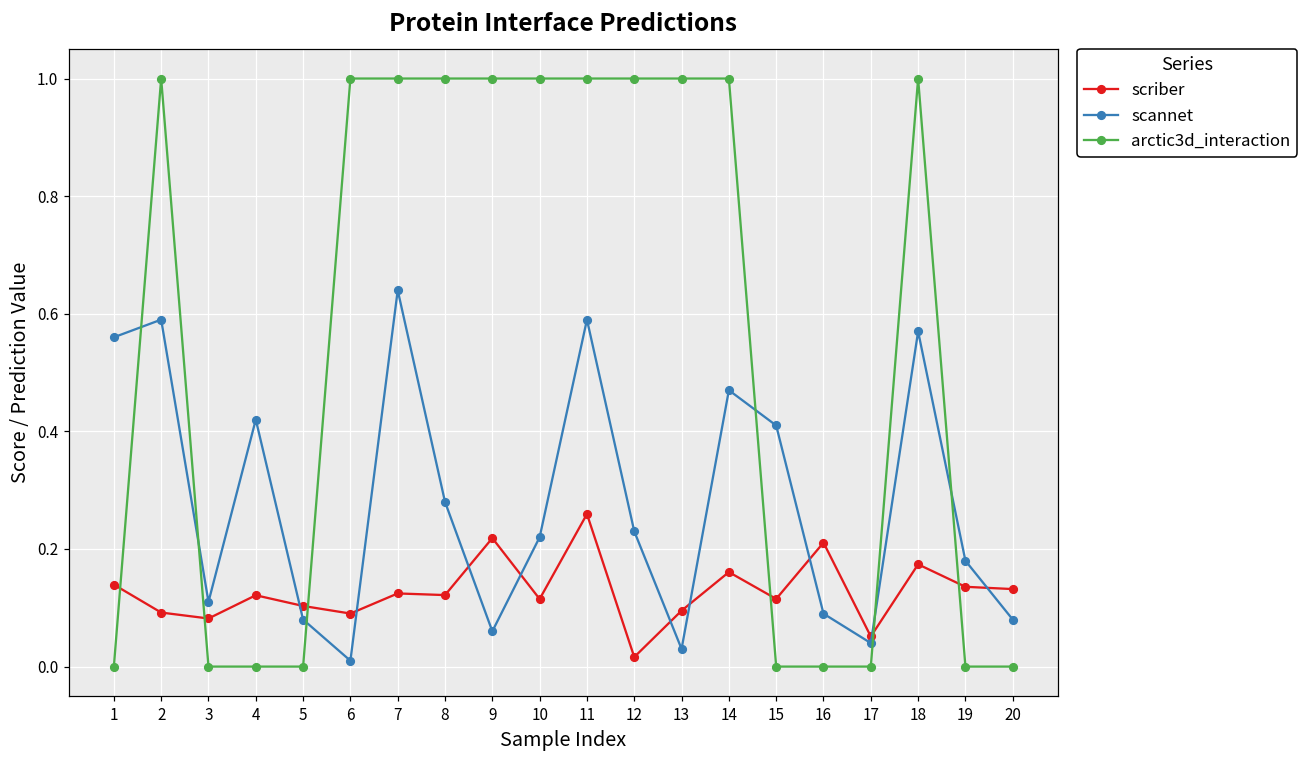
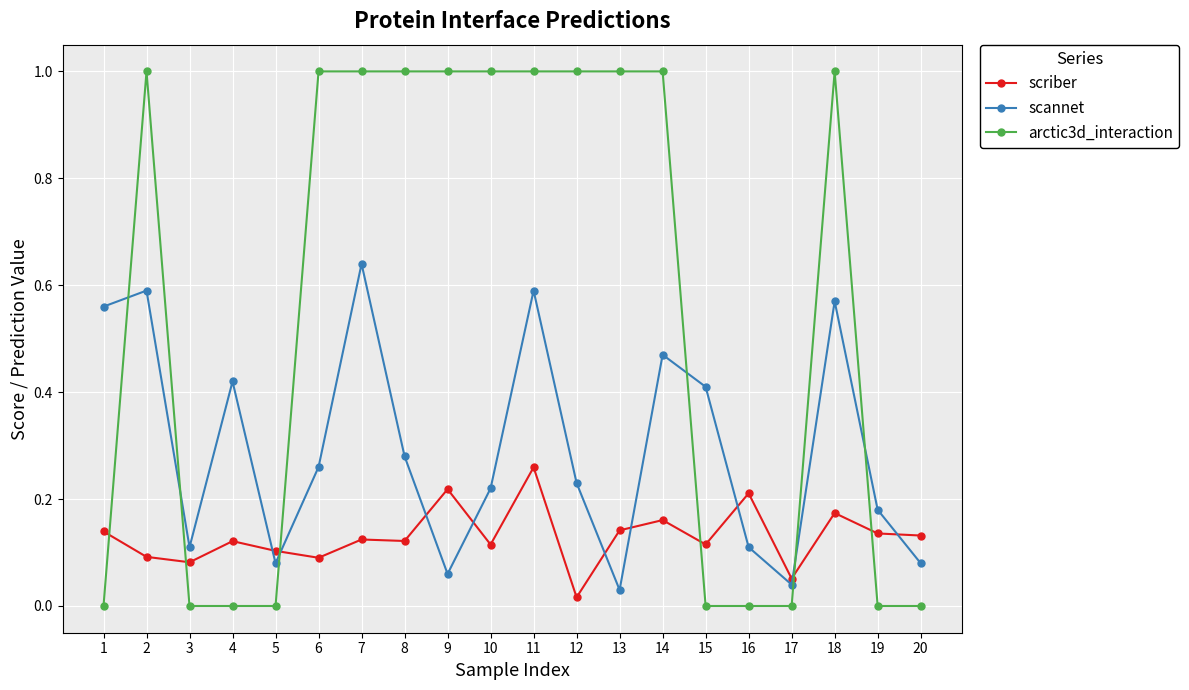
scannet, 6: 0.01 -> 0.26
scriber, 13: 0.10 -> 0.14
scannet, 16: 0.09 -> 0.11
